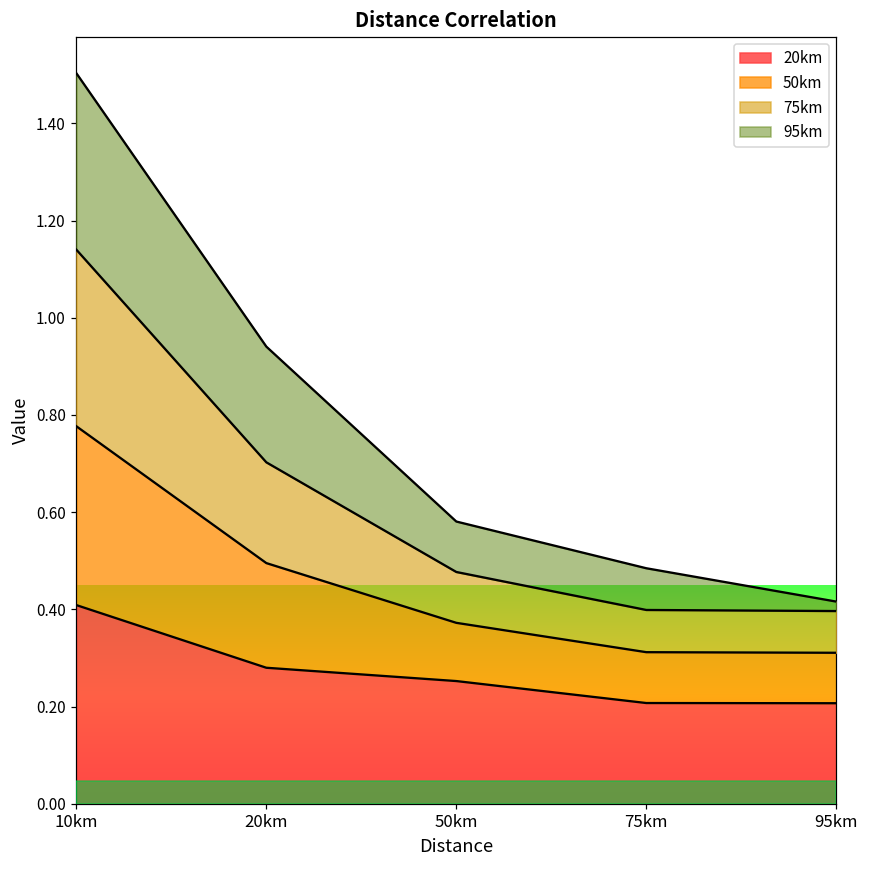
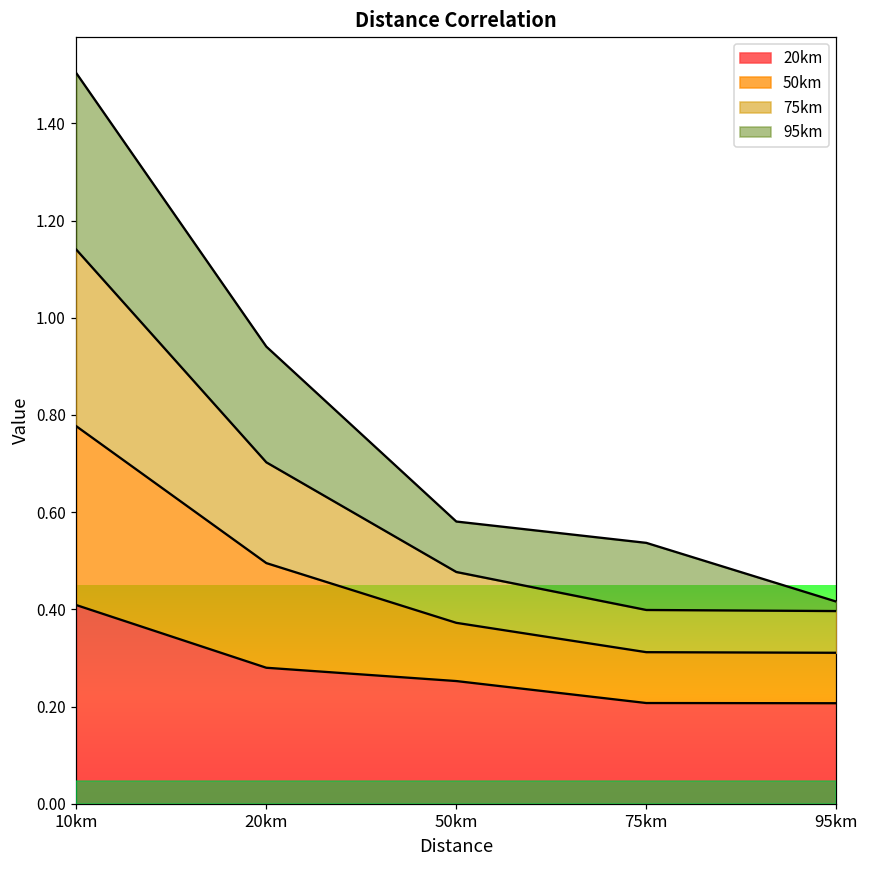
95km, 75km: 0.09 -> 0.14
